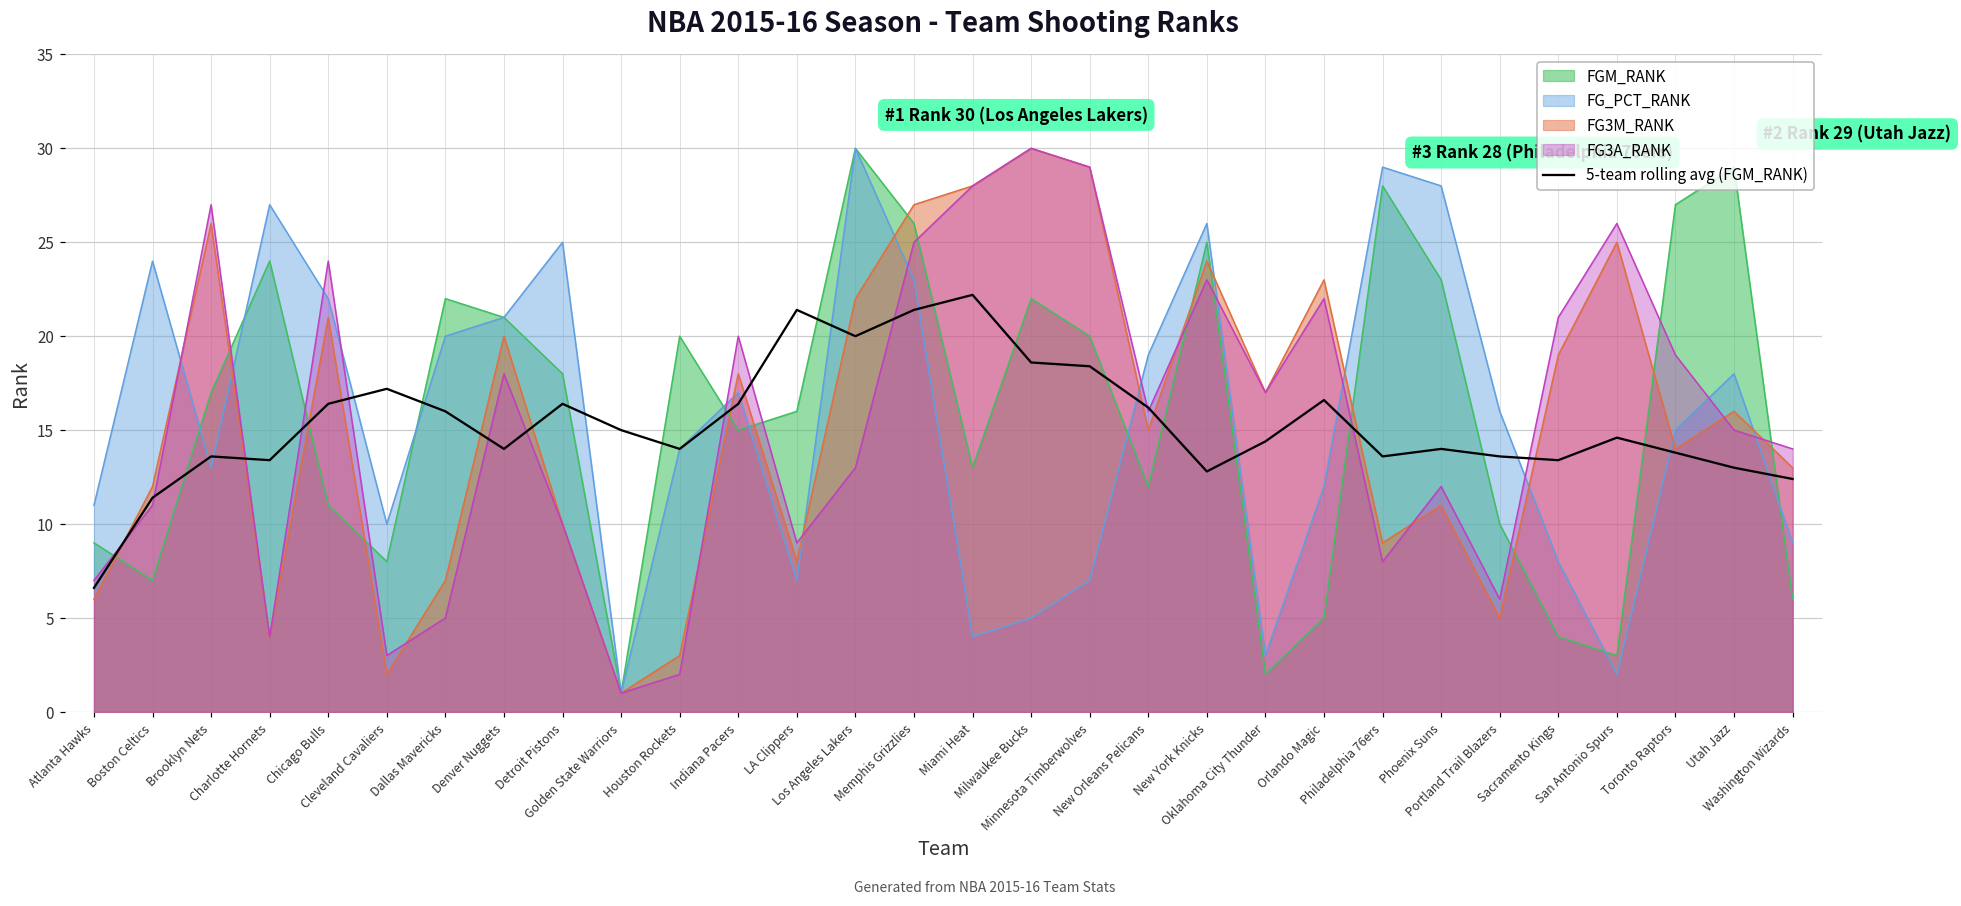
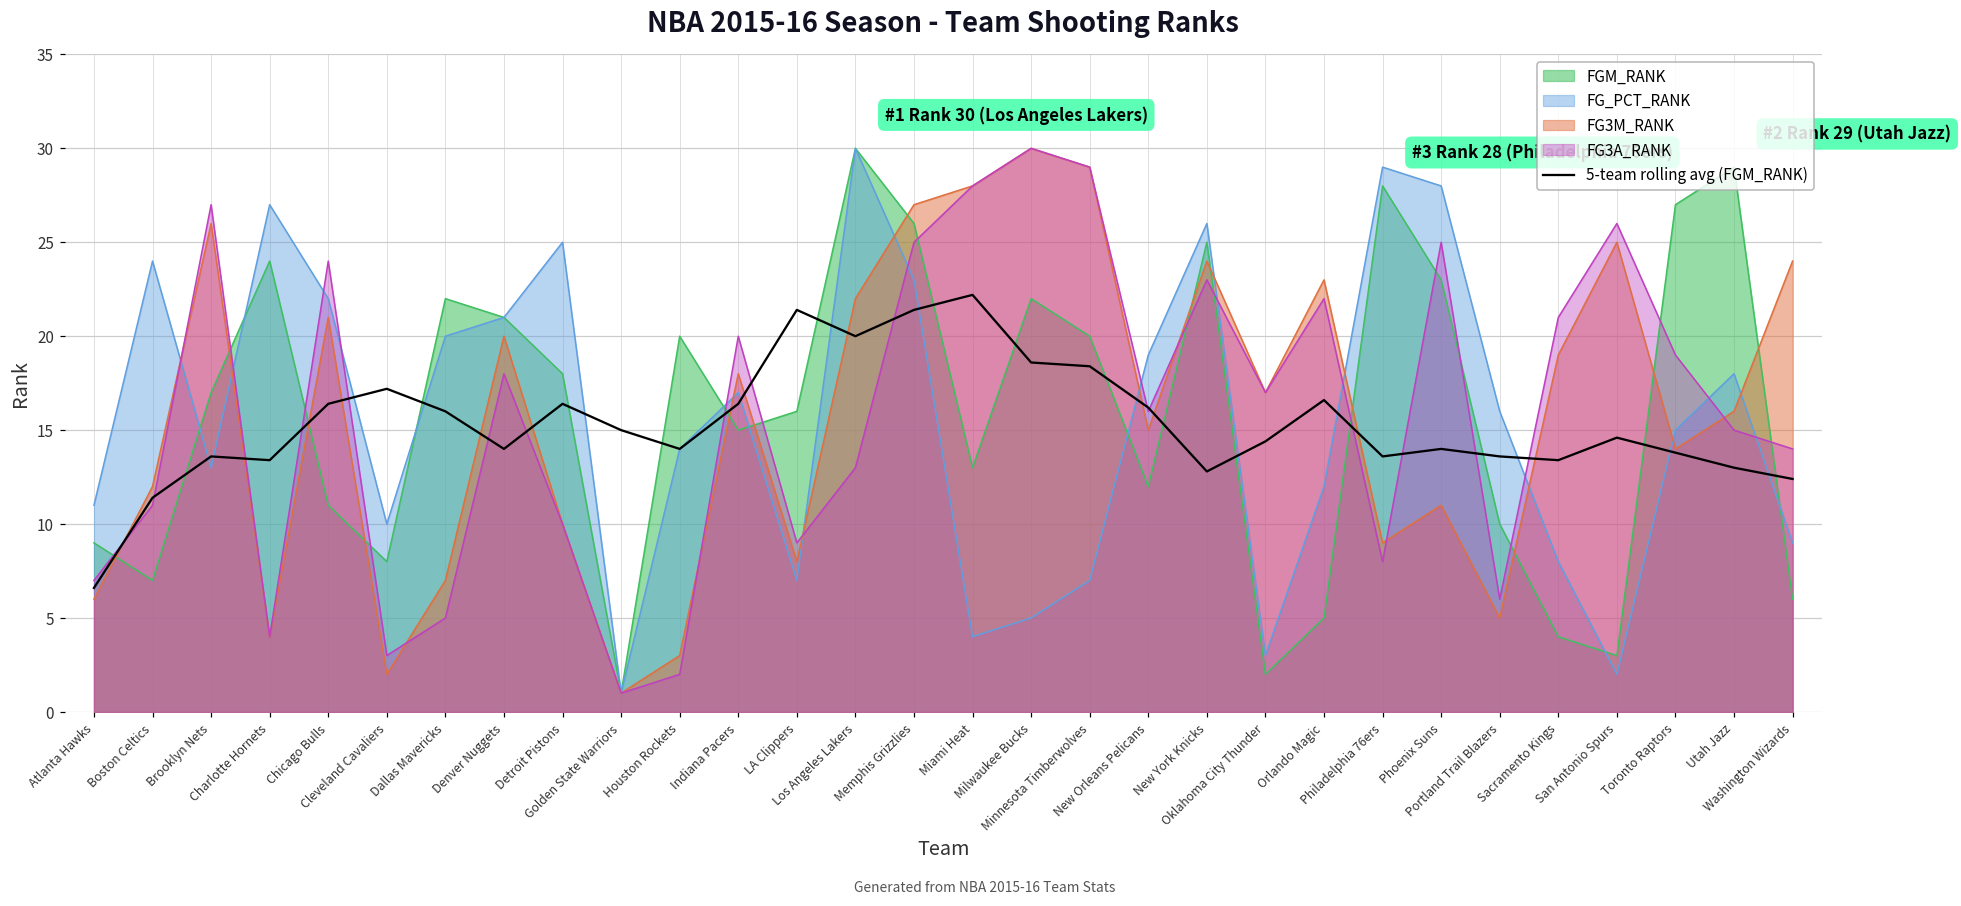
FG3A_RANK, Phoenix Suns: 12 -> 25
FG3M_RANK, Washington Wizards: 13 -> 24
